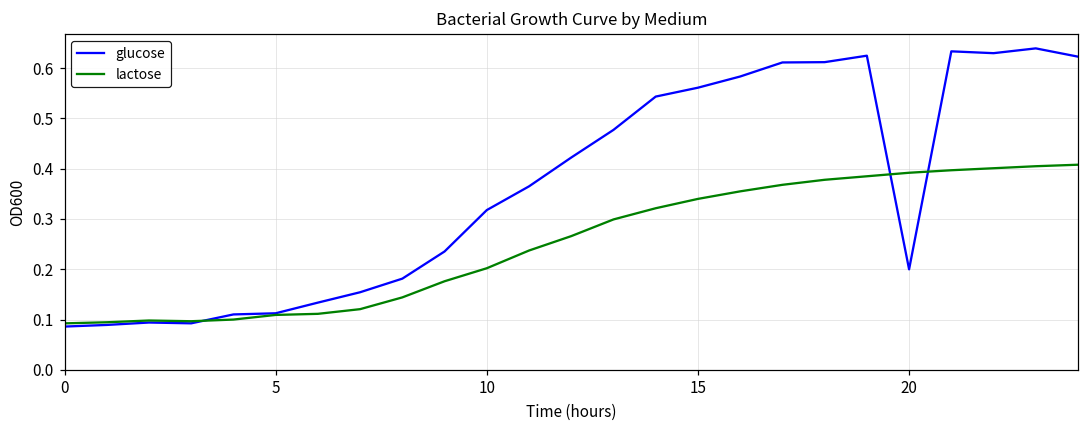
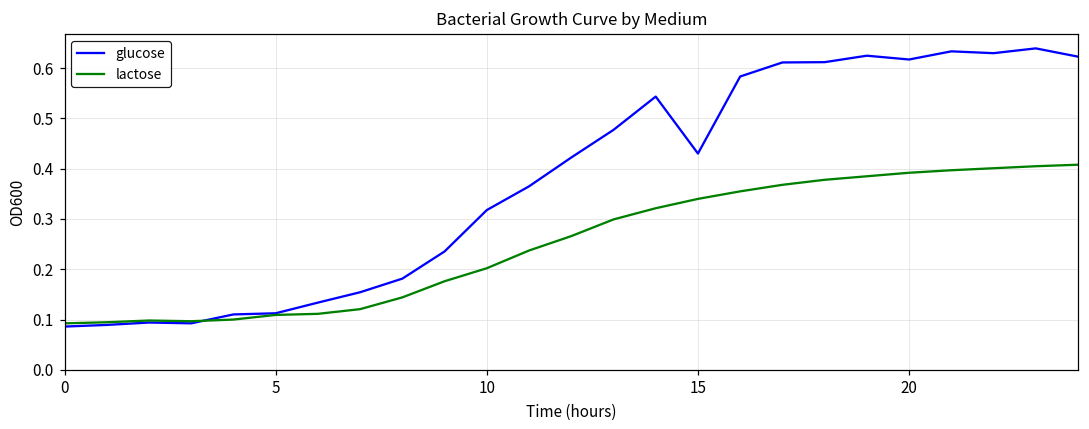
glucose, 15: 0.56 -> 0.43
glucose, 20: 0.20 -> 0.62
